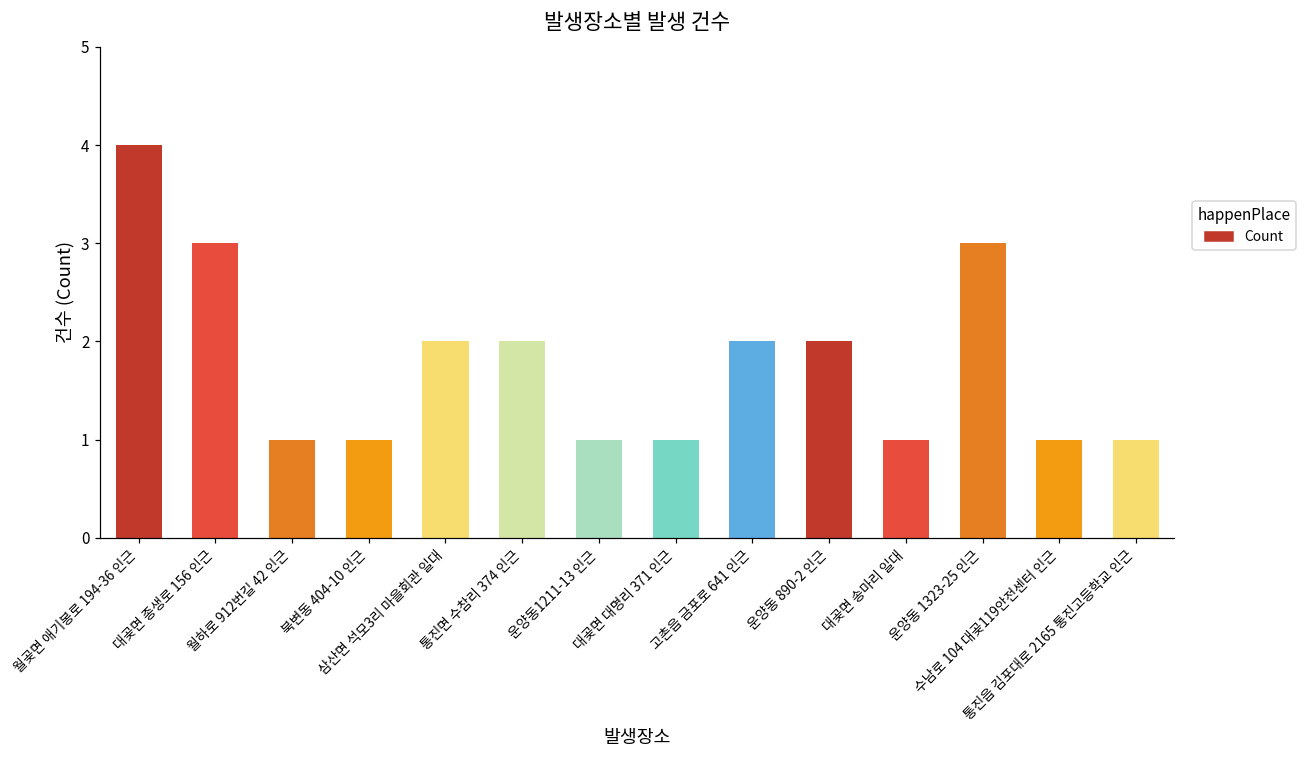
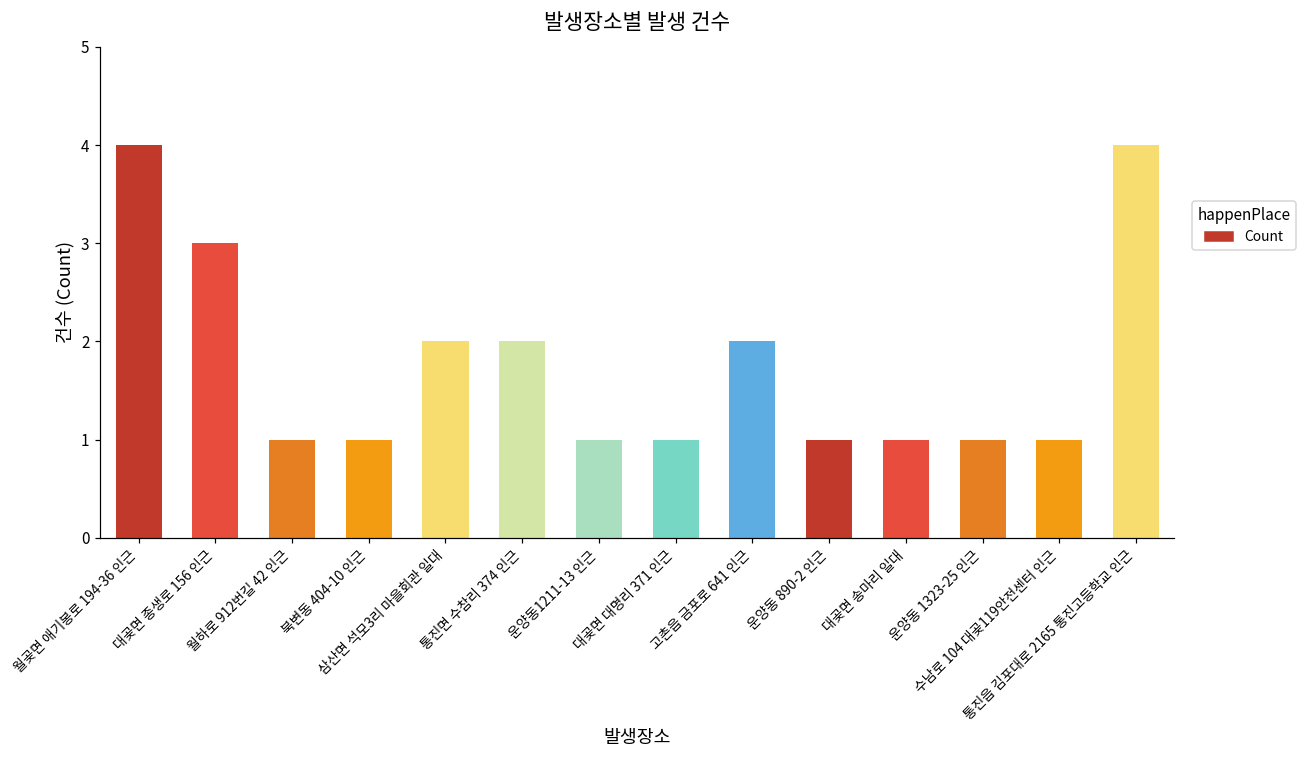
운양동 890-2 인근: 2 -> 1
운양동 1323-25 인근: 3 -> 1
통진읍 김포대로 2165 통진고등학교 인근: 1 -> 4
